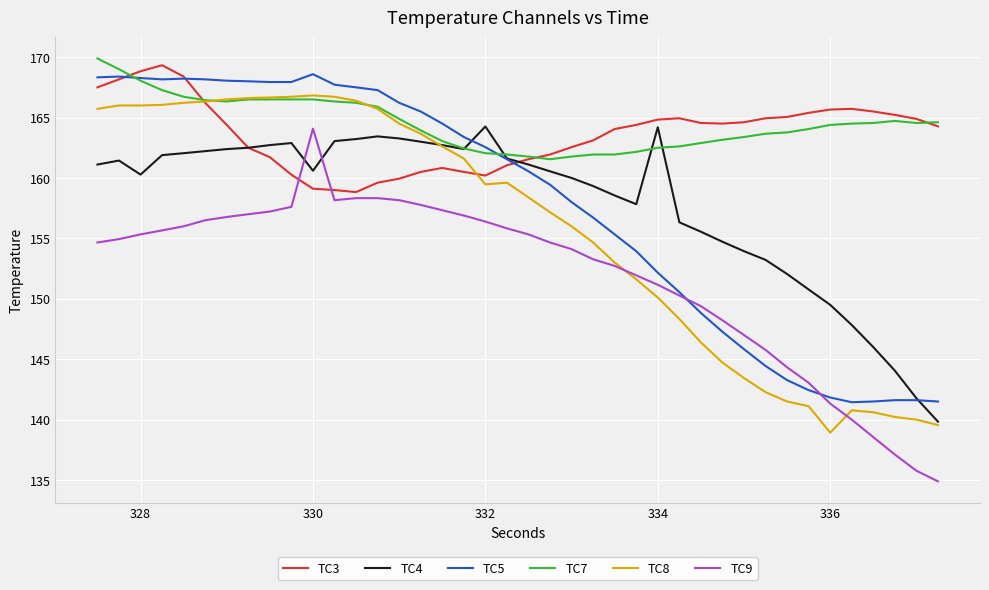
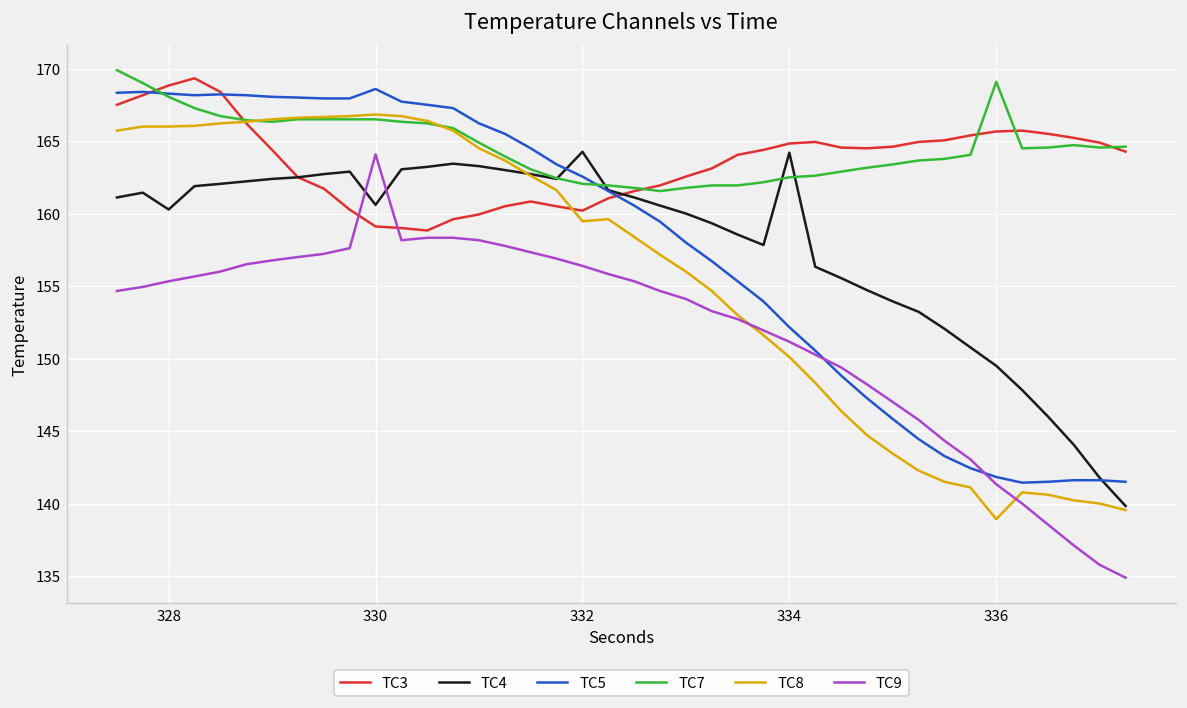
TC7, 336: 164.4 -> 169.1
